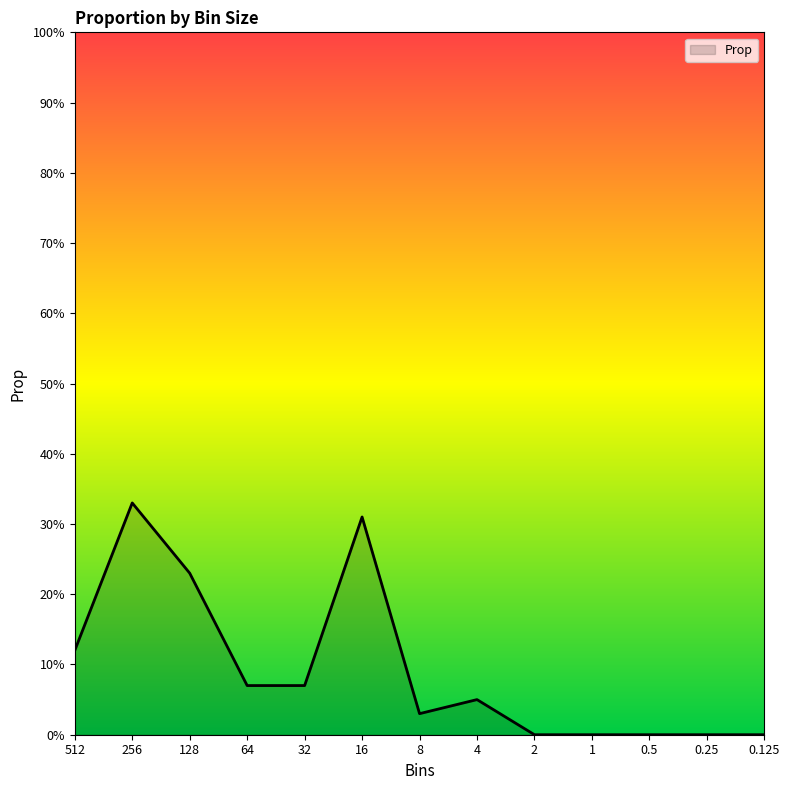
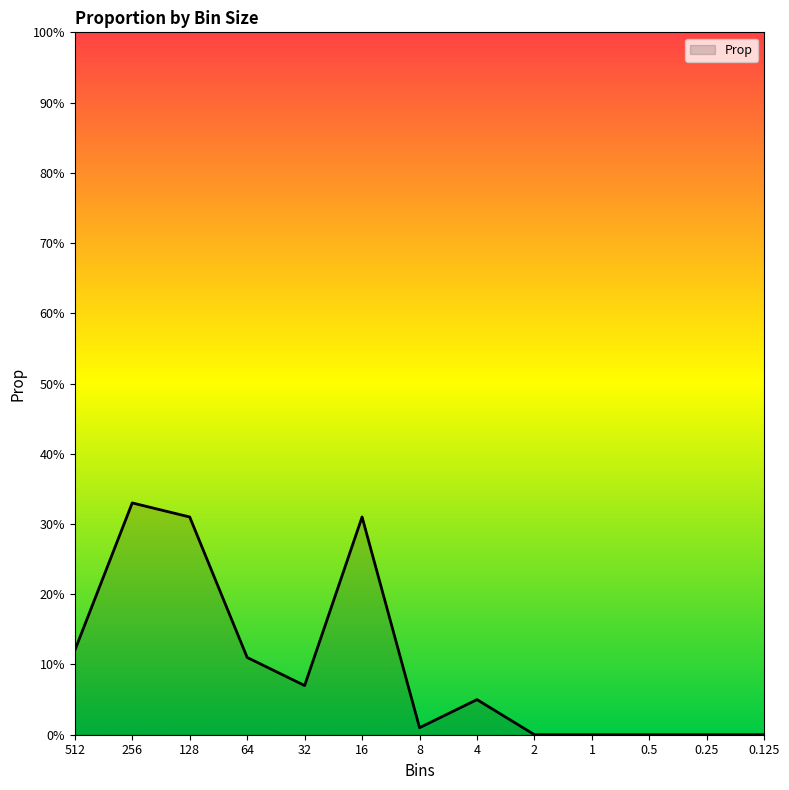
128: 23% -> 31%
64: 7% -> 11%
8: 3% -> 1%
